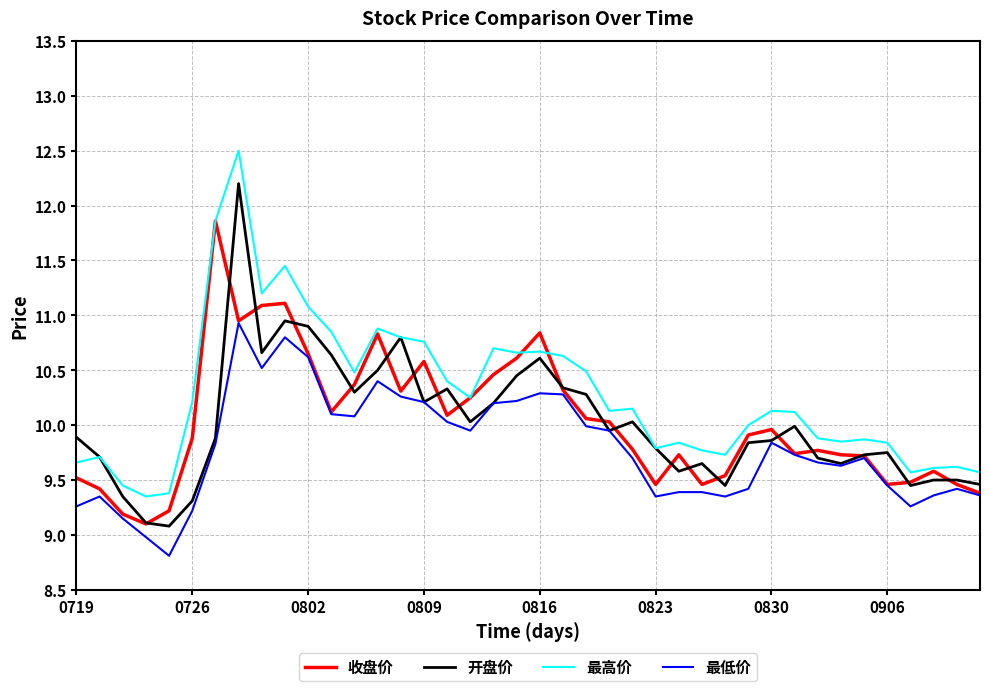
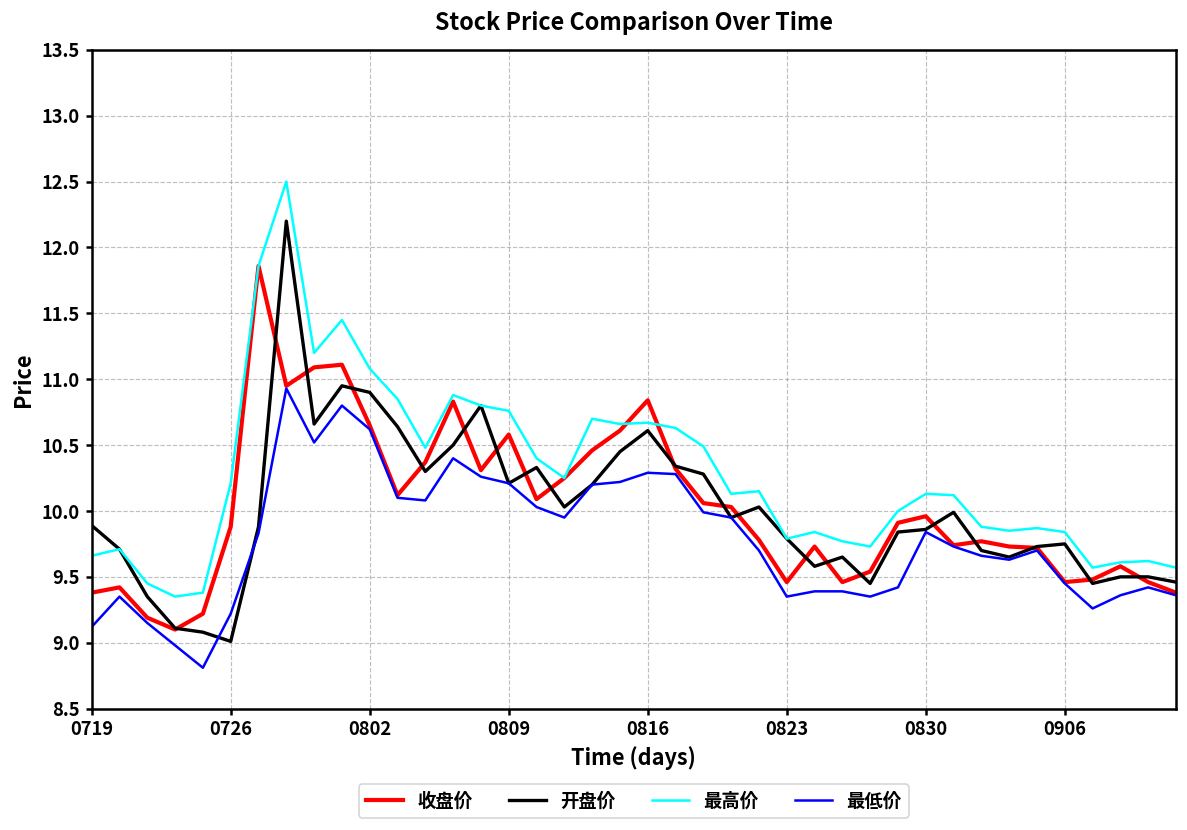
收盘价, 0719: 9.52 -> 9.38
最低价, 0719: 9.26 -> 9.12
开盘价, 0726: 9.31 -> 9.01
